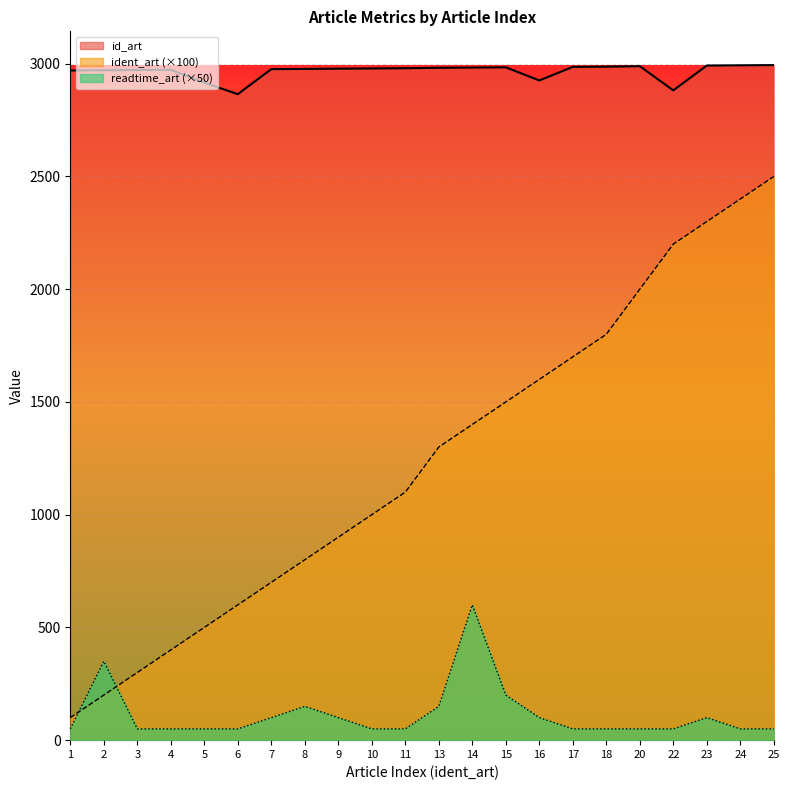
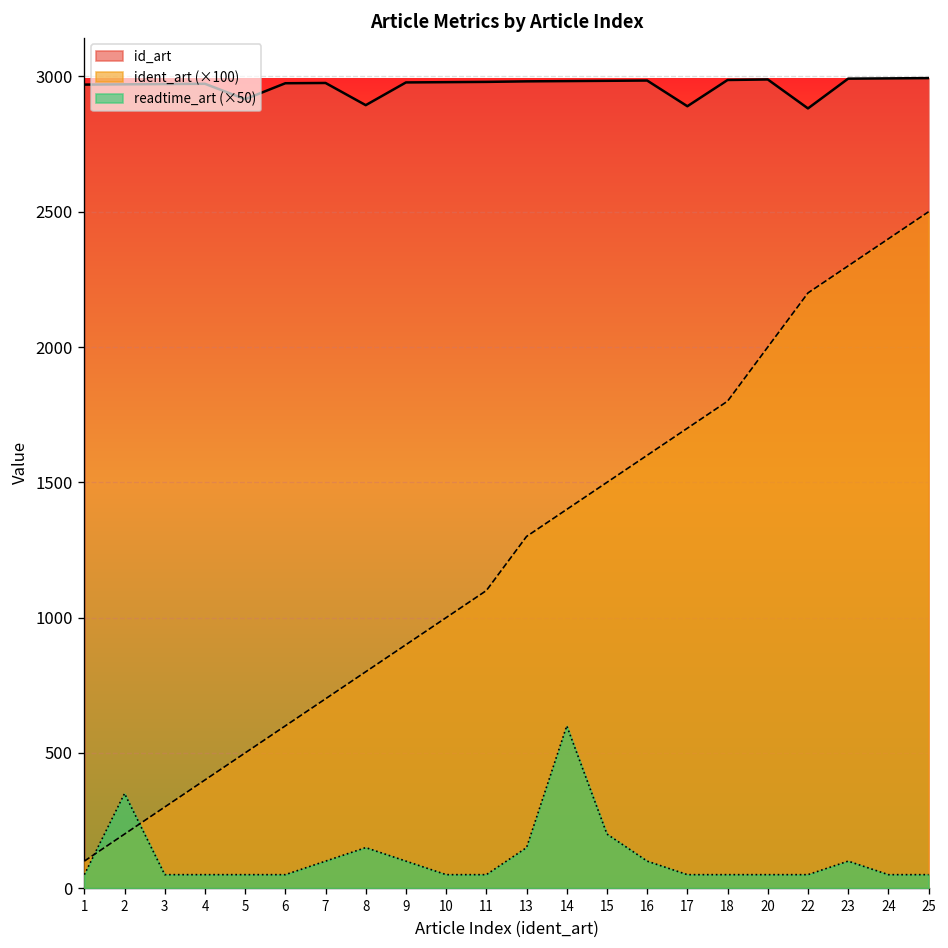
id_art, 6: 2870 -> 2980
id_art, 8: 2980 -> 2890
id_art, 16: 2930 -> 2990
id_art, 17: 2990 -> 2890
